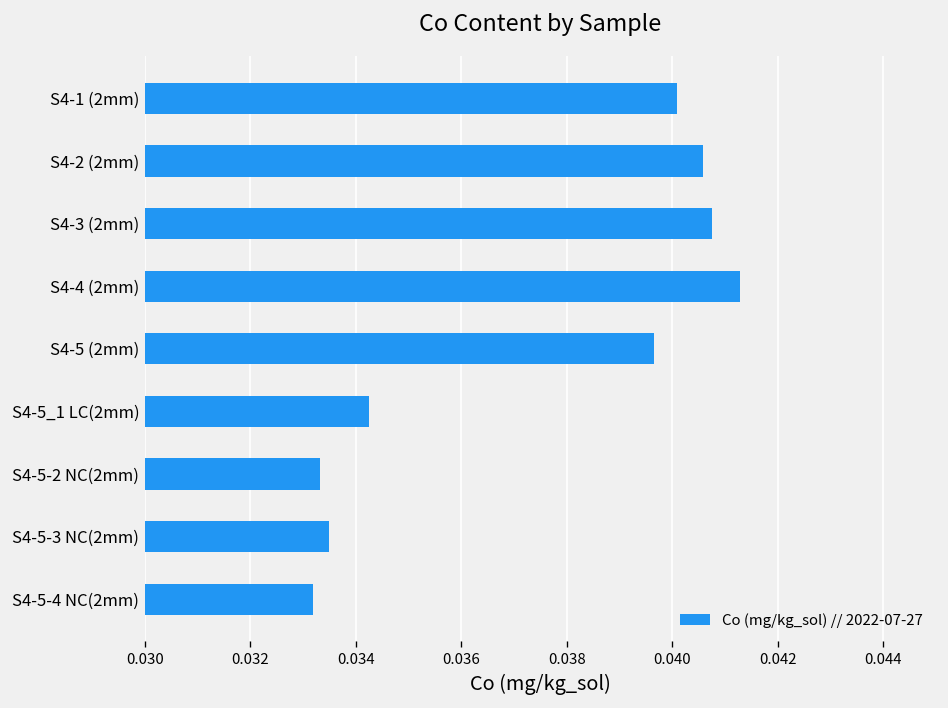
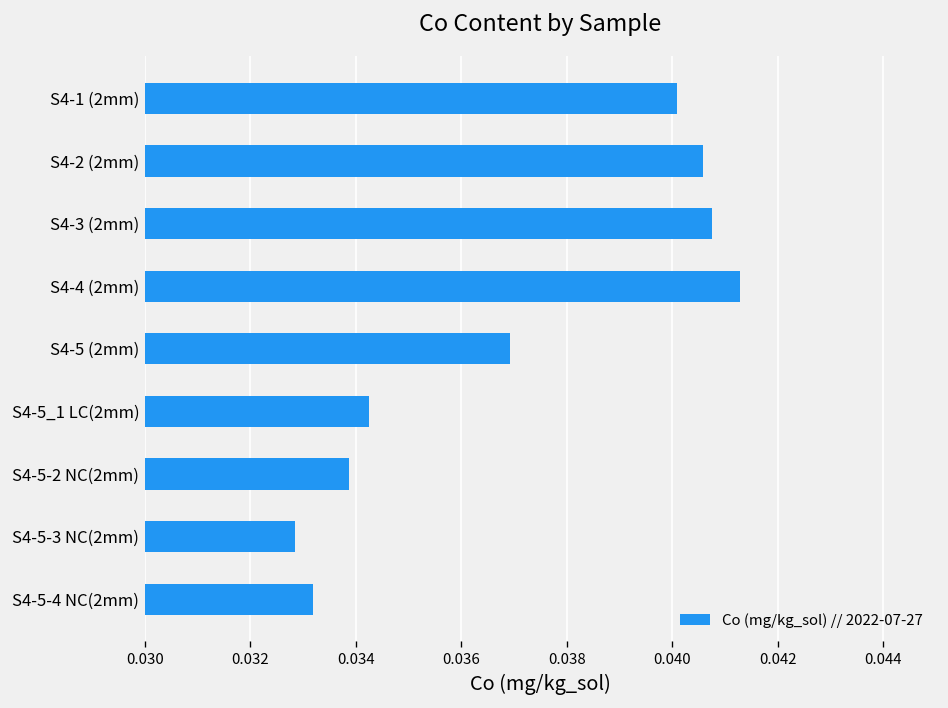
S4-5 (2mm): 0.0396 -> 0.0369
S4-5-2 NC(2mm): 0.0333 -> 0.0339
S4-5-3 NC(2mm): 0.0335 -> 0.0328
